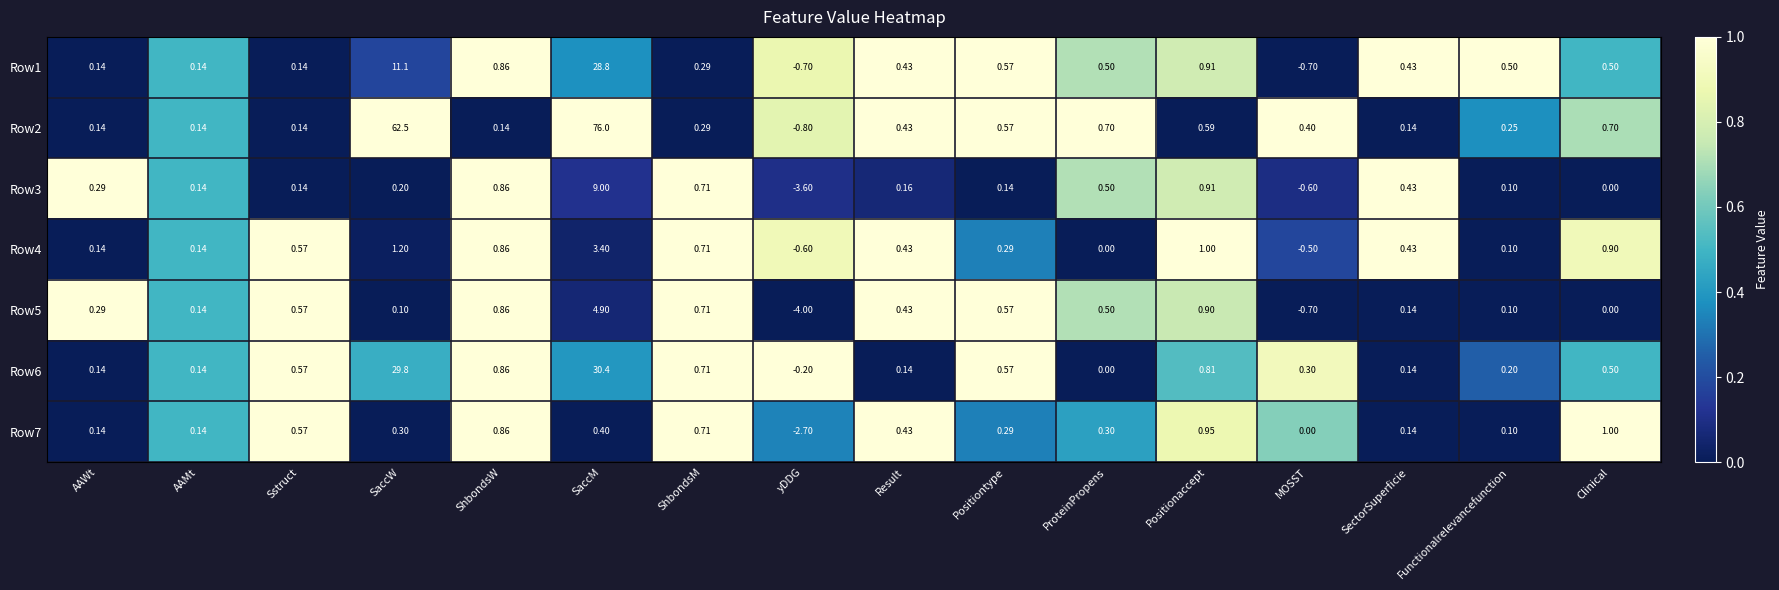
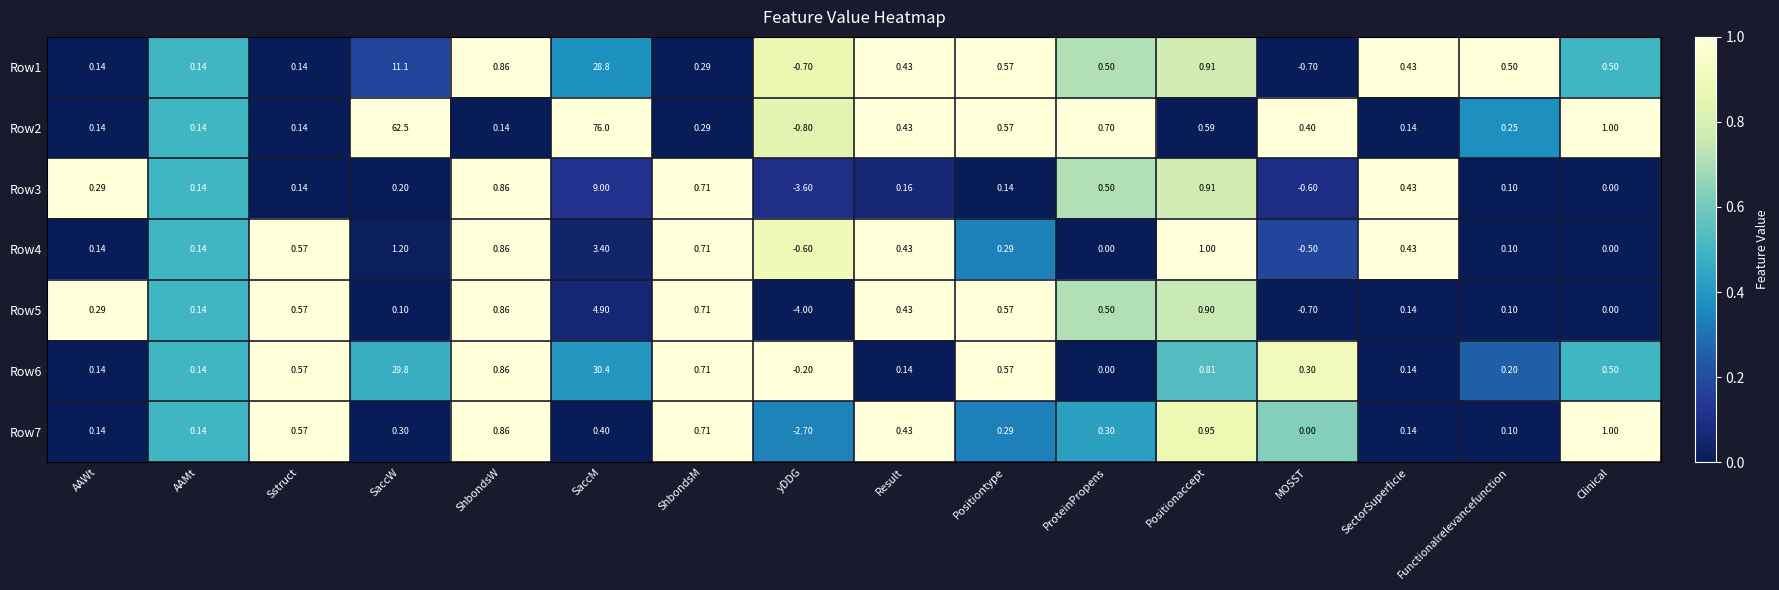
Row2, Clinical: 0.70 -> 1.00
Row4, Clinical: 0.90 -> 0.00
